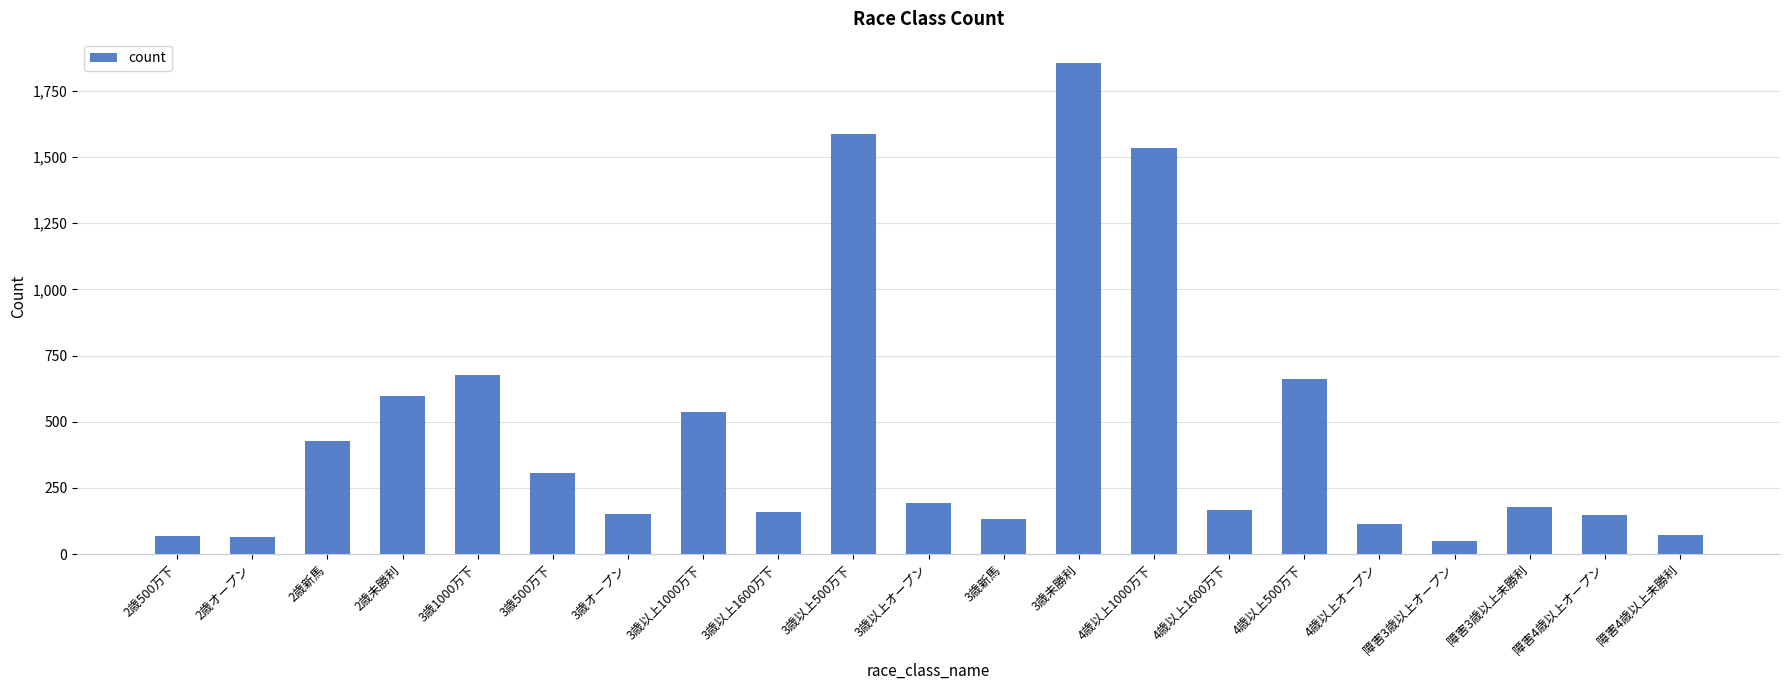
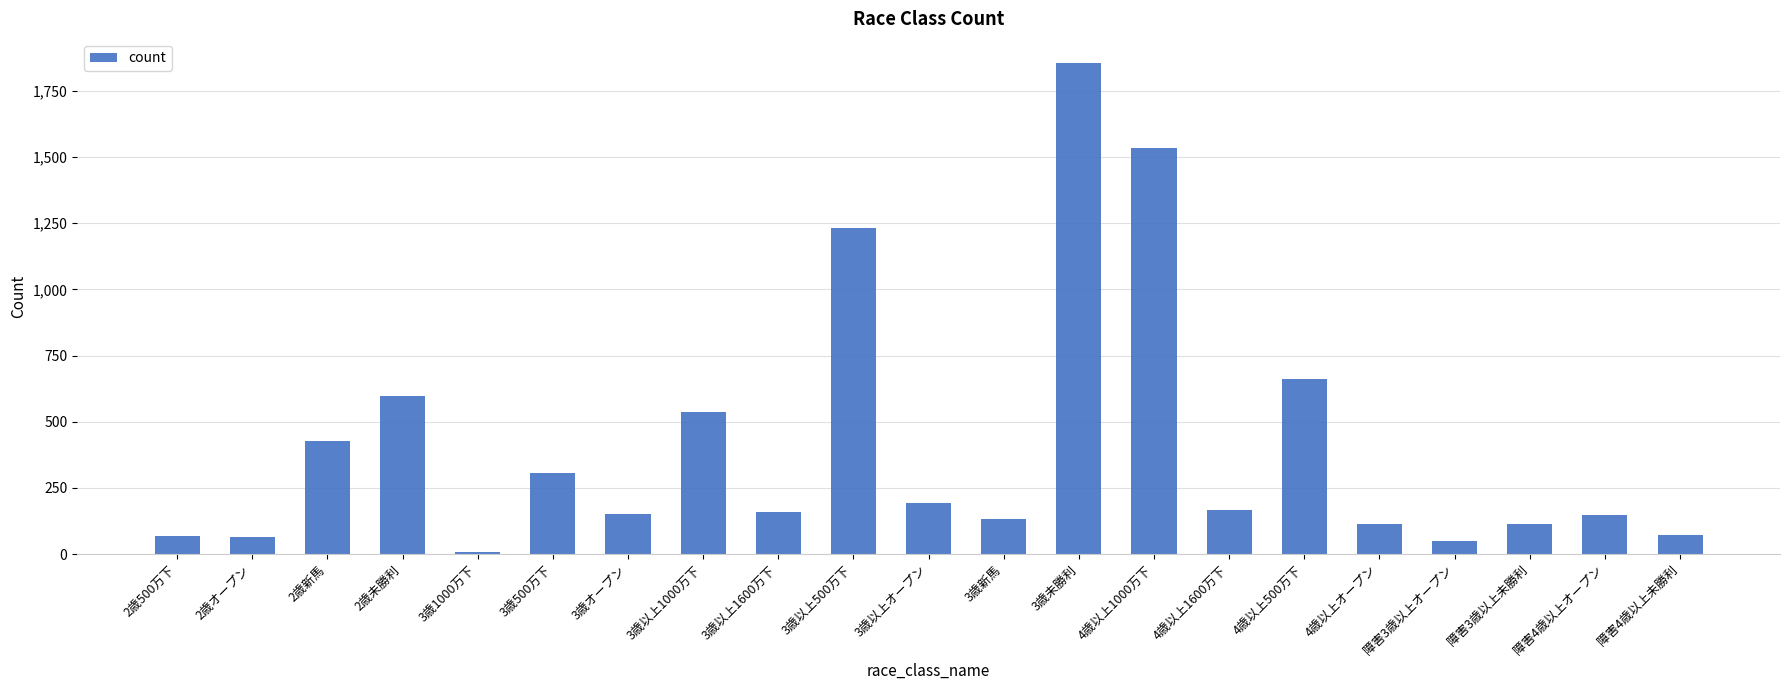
3歳1000万下: 680 -> 10
3歳以上500万下: 1,590 -> 1,230
障害3歳以上未勝利: 180 -> 110
